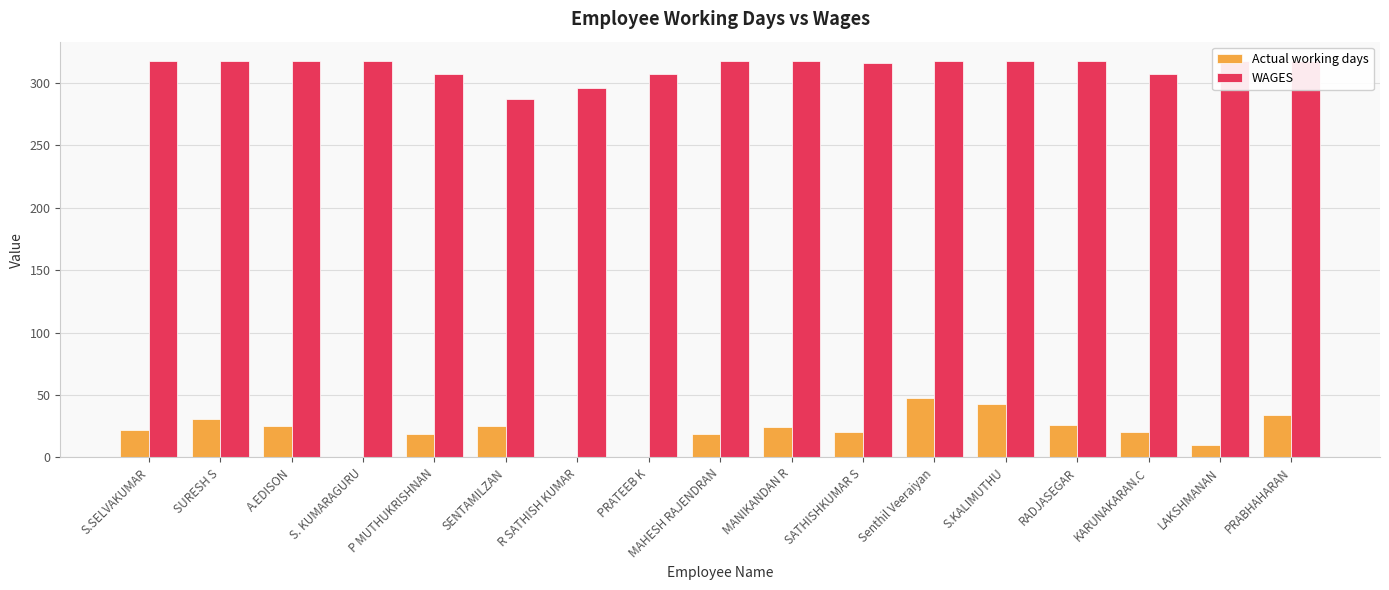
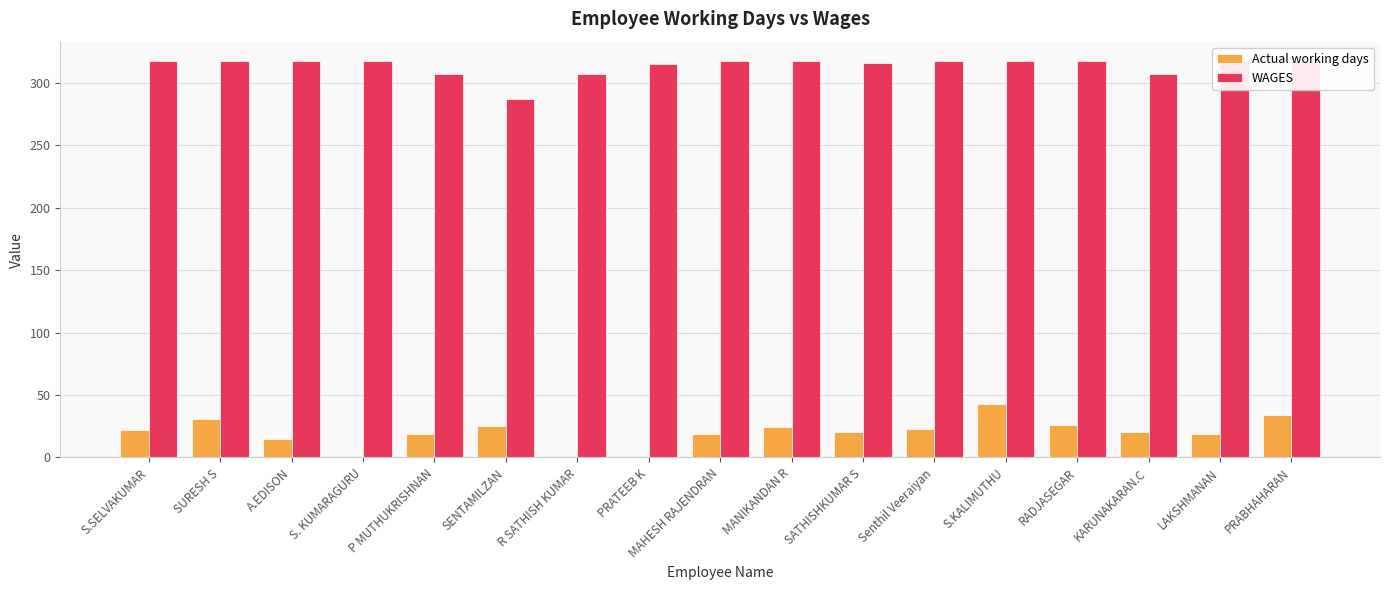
Actual working days, A.EDISON: 25 -> 15
WAGES, R SATHISH KUMAR: 296 -> 307
WAGES, PRATEEB K: 307 -> 315
Actual working days, Senthil Veeraiyan: 48 -> 23
Actual working days, LAKSHMANAN: 10 -> 19
